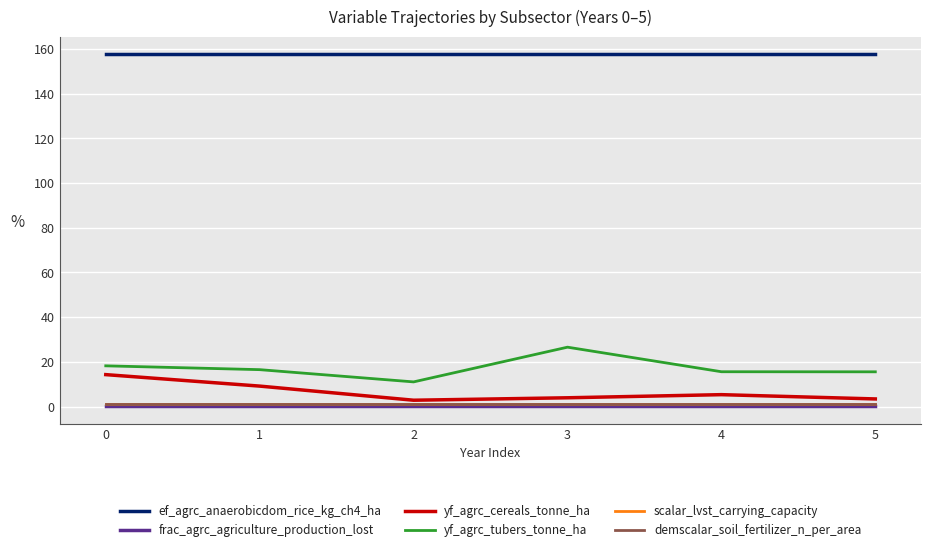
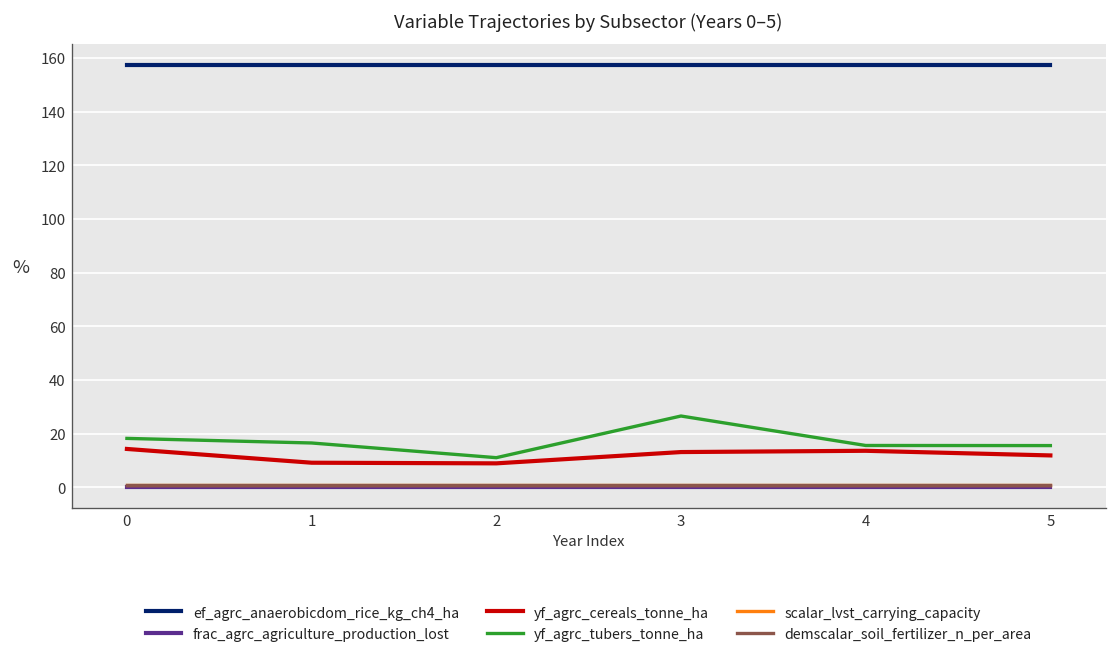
yf_agrc_cereals_tonne_ha, 2: 3 -> 9
yf_agrc_cereals_tonne_ha, 3: 4 -> 13
yf_agrc_cereals_tonne_ha, 4: 5 -> 14
yf_agrc_cereals_tonne_ha, 5: 3 -> 12
